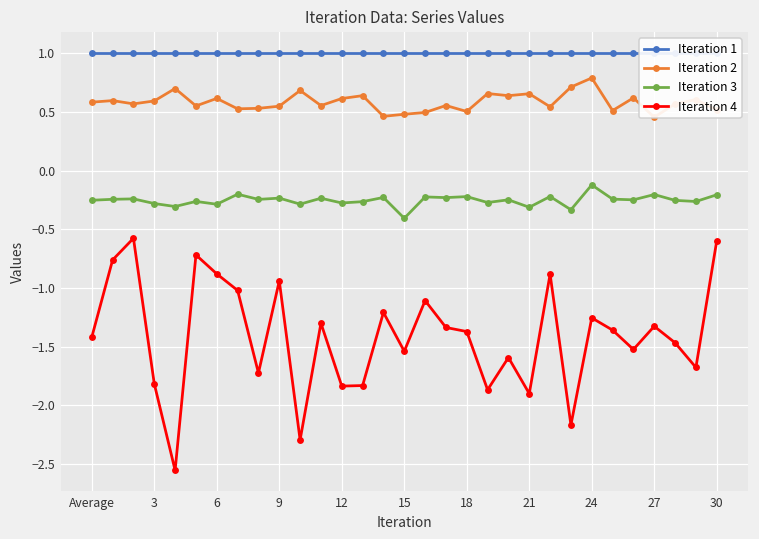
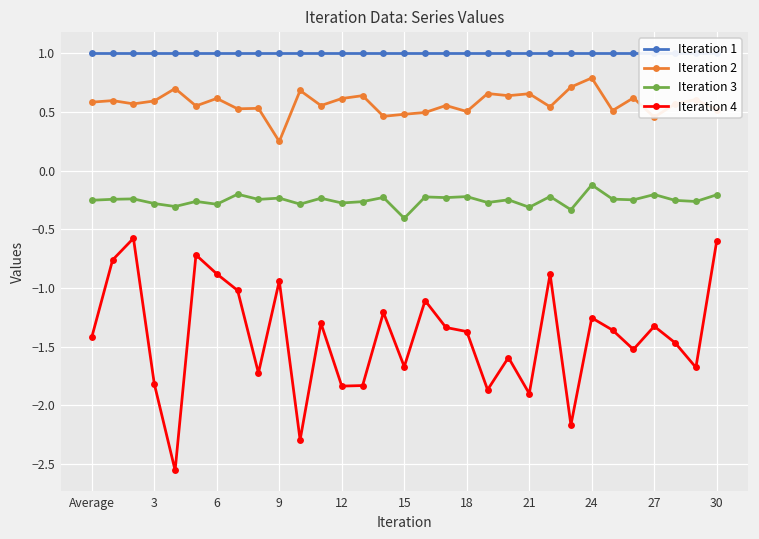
Iteration 2, 9: 0.55 -> 0.25
Iteration 4, 15: -1.54 -> -1.67
